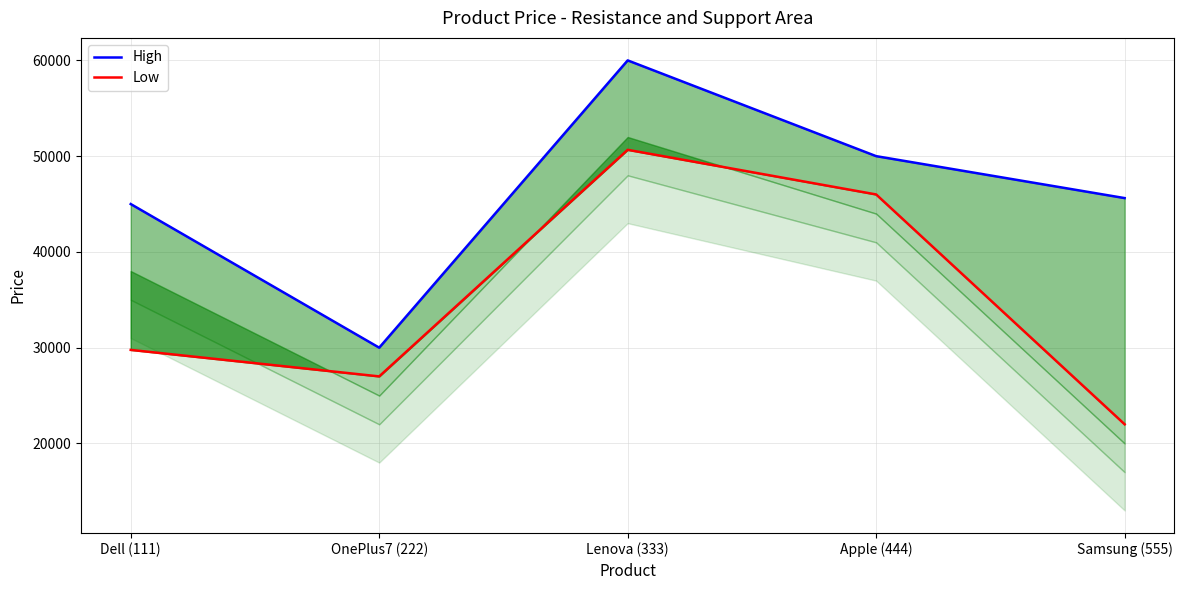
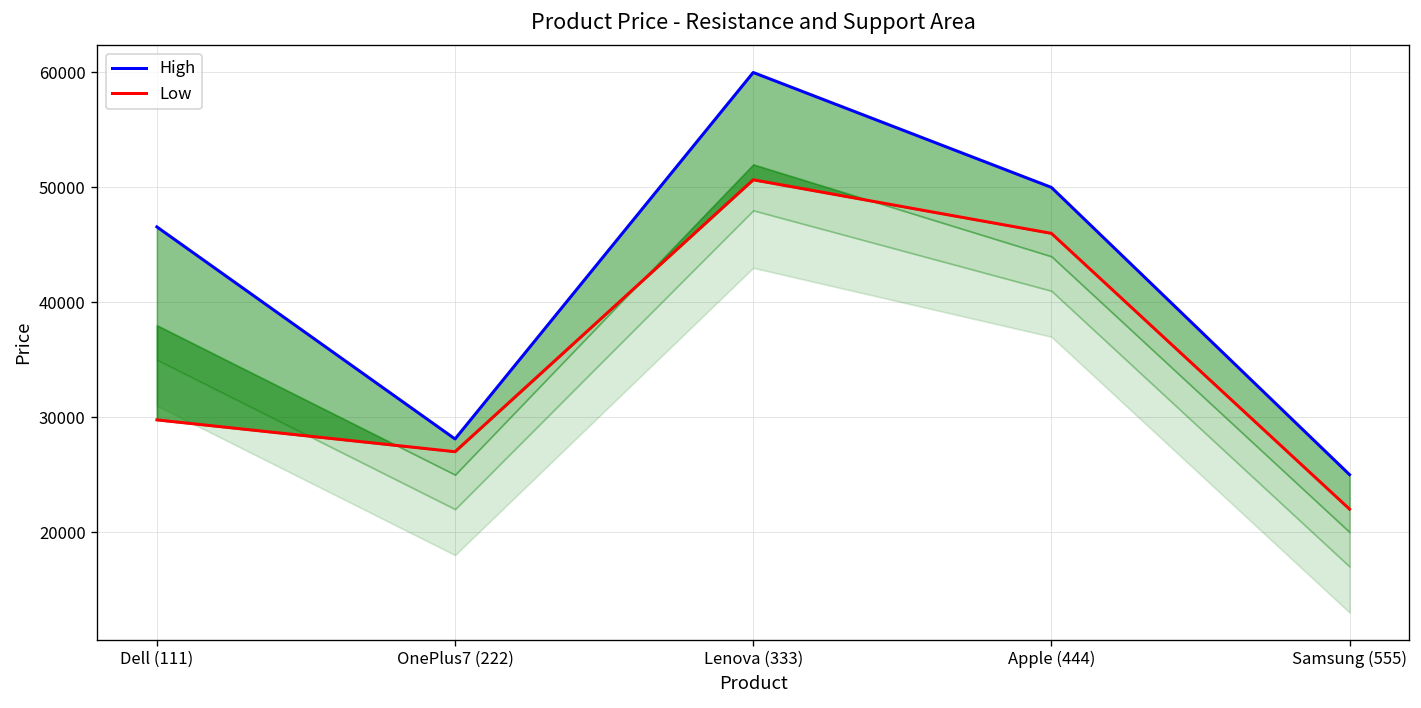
High, Dell (111): 45000 -> 47000
High, OnePlus7 (222): 30000 -> 28000
High, Samsung (555): 46000 -> 25000
